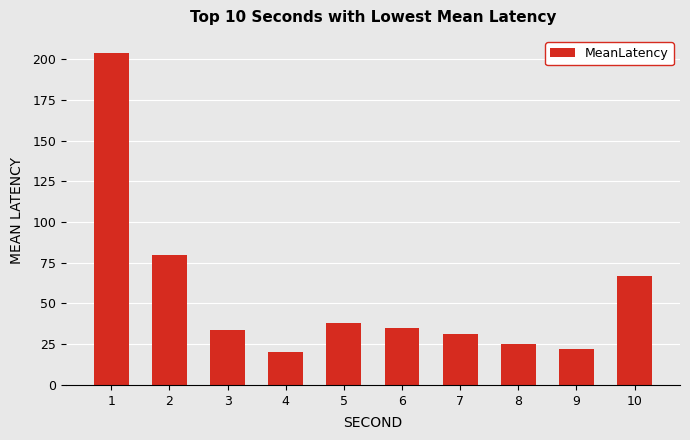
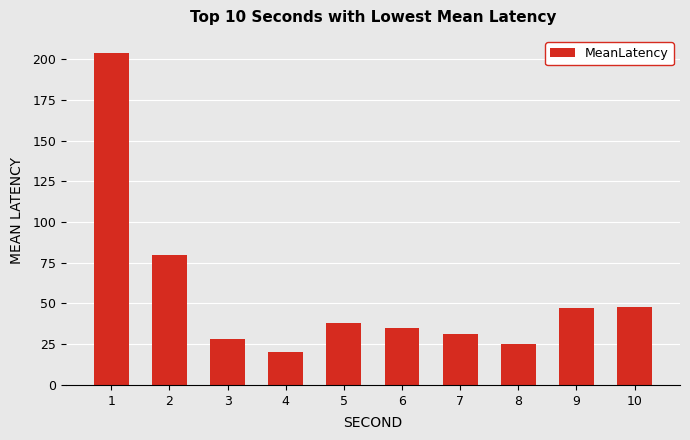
3: 34 -> 28
9: 22 -> 47
10: 67 -> 48
